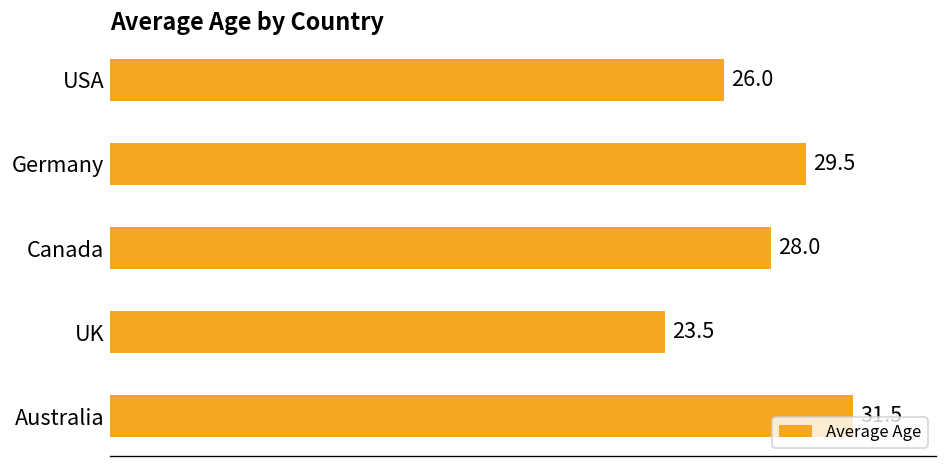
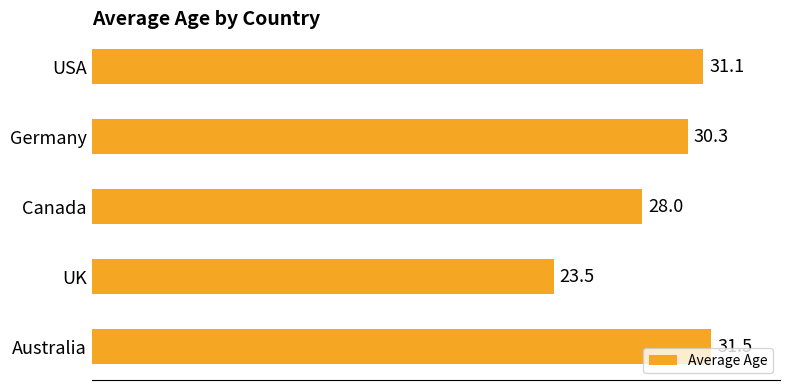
USA: 26.0 -> 31.1
Germany: 29.5 -> 30.3
